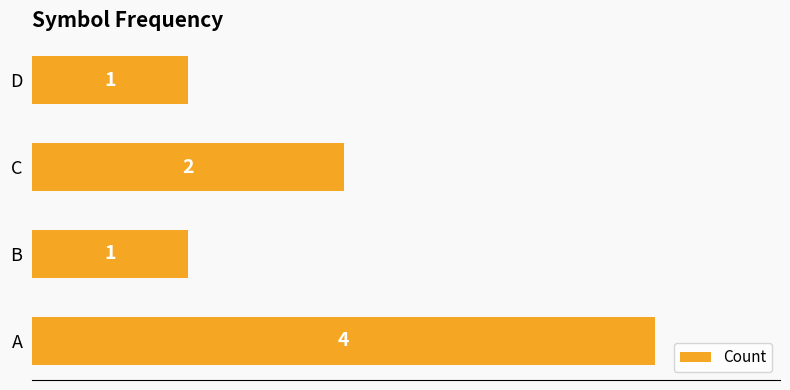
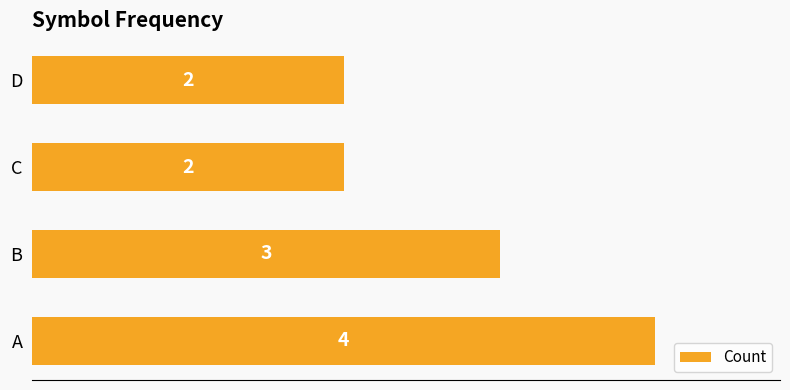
D: 1 -> 2
B: 1 -> 3
